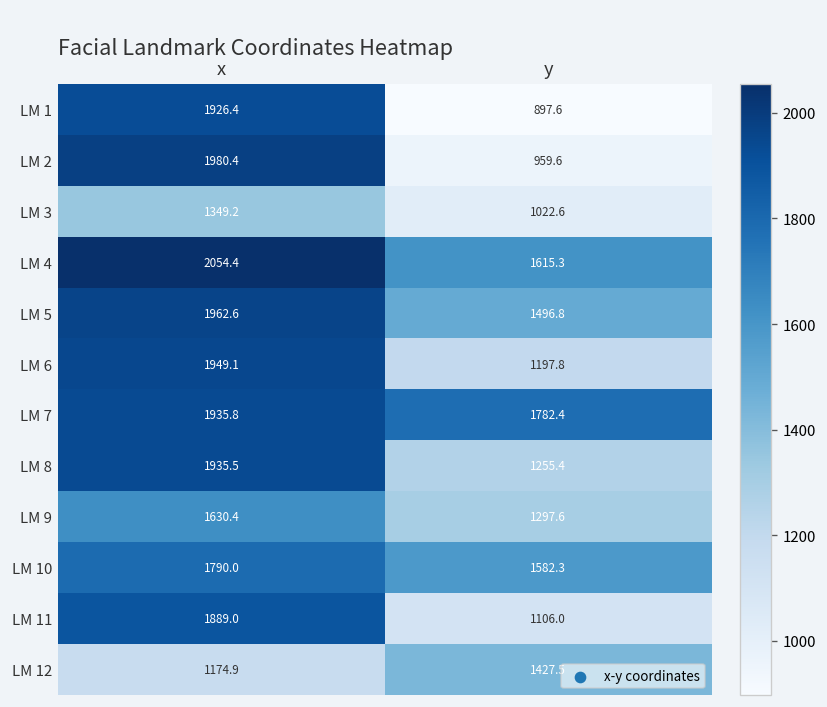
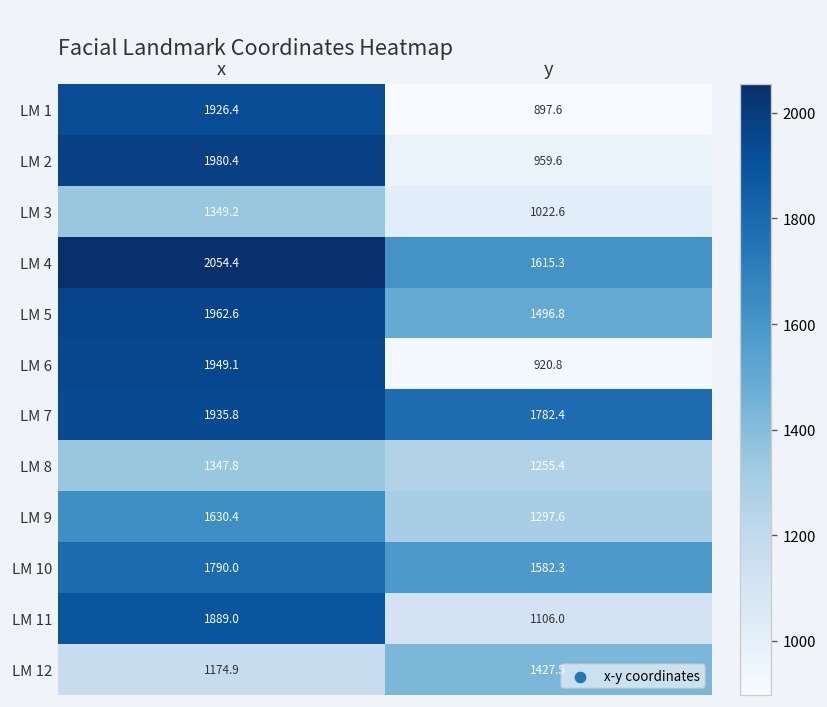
LM 6, y: 1197.8 -> 920.8
LM 8, x: 1935.5 -> 1347.8
